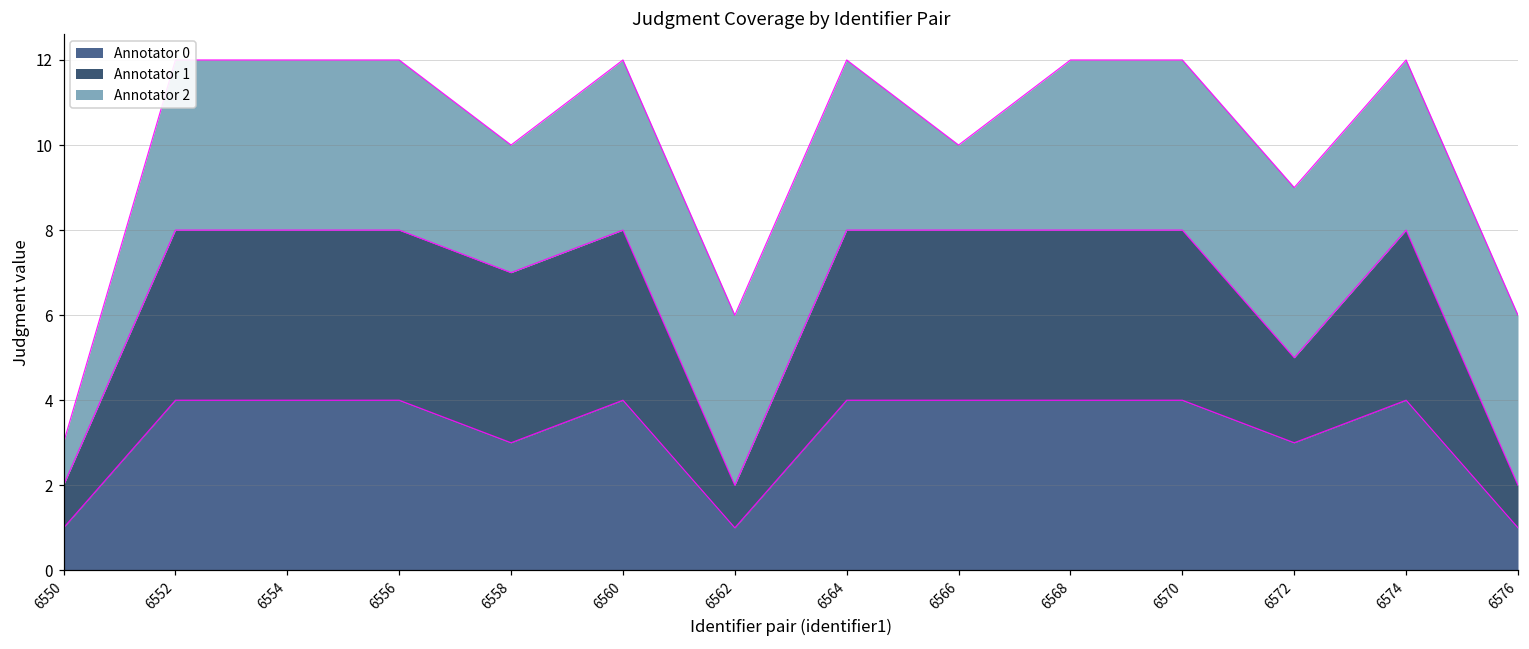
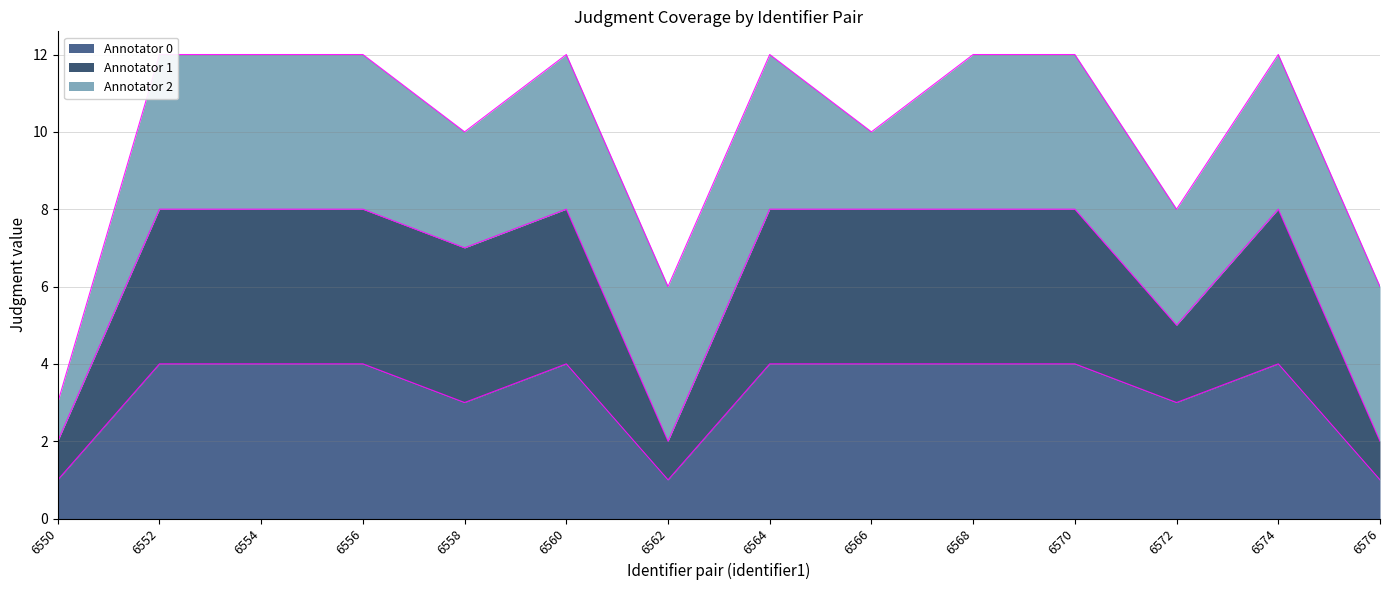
Annotator 2, 6572: 4 -> 3
